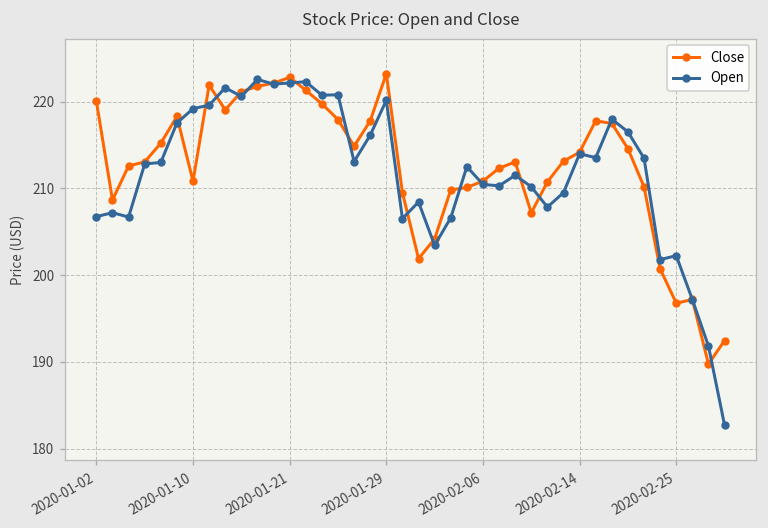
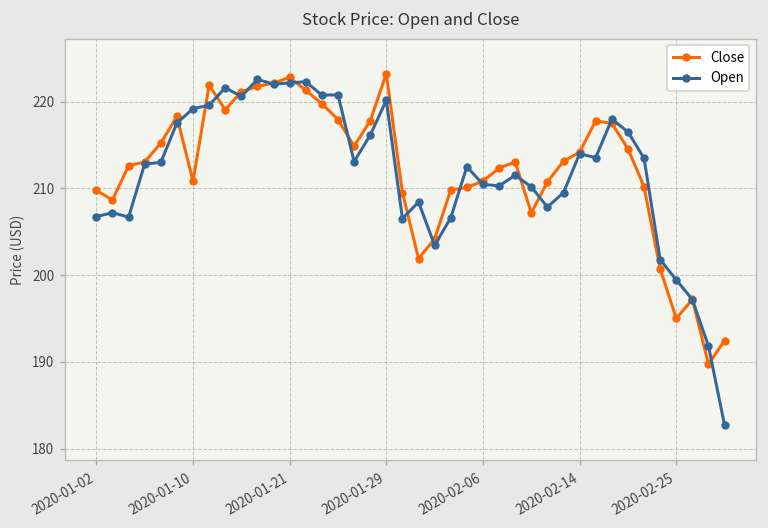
Close, 2020-01-02: 220 -> 210
Close, 2020-02-25: 197 -> 195
Open, 2020-02-25: 202 -> 199
